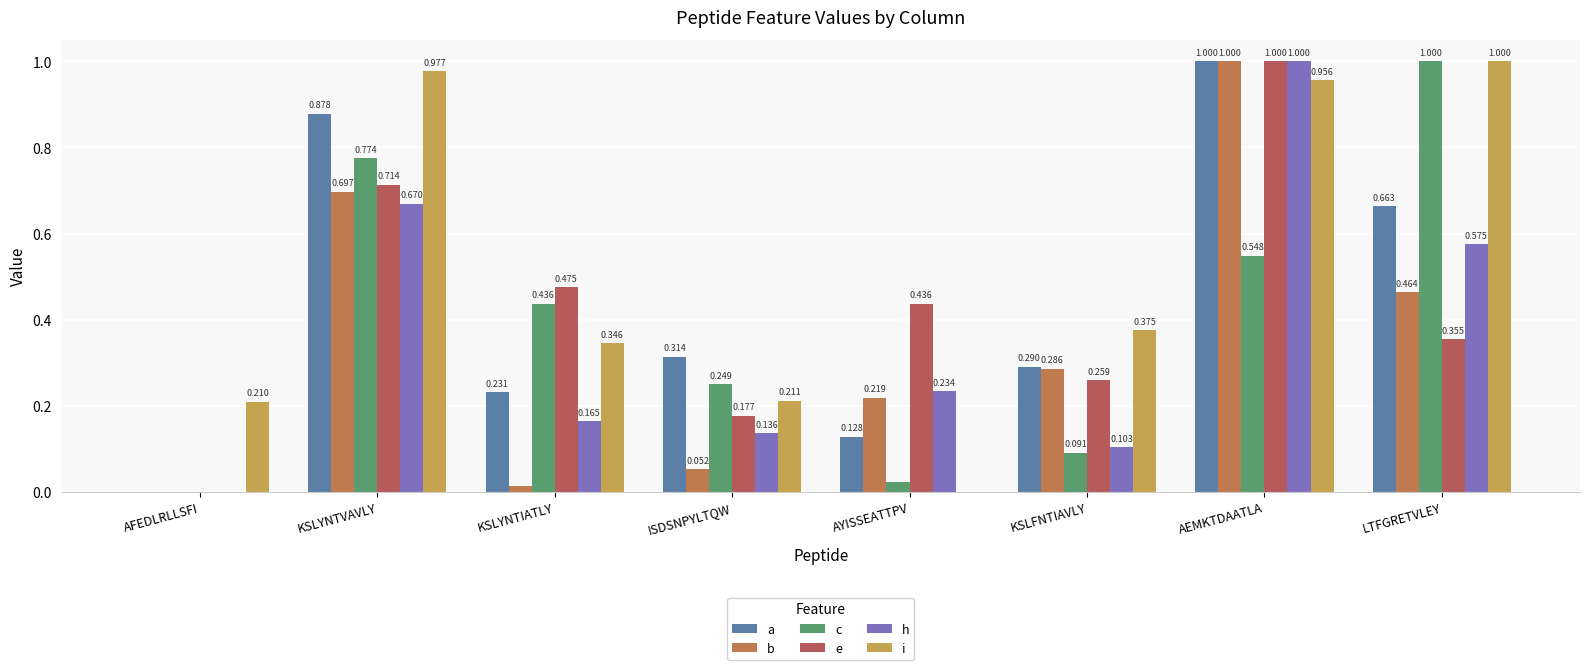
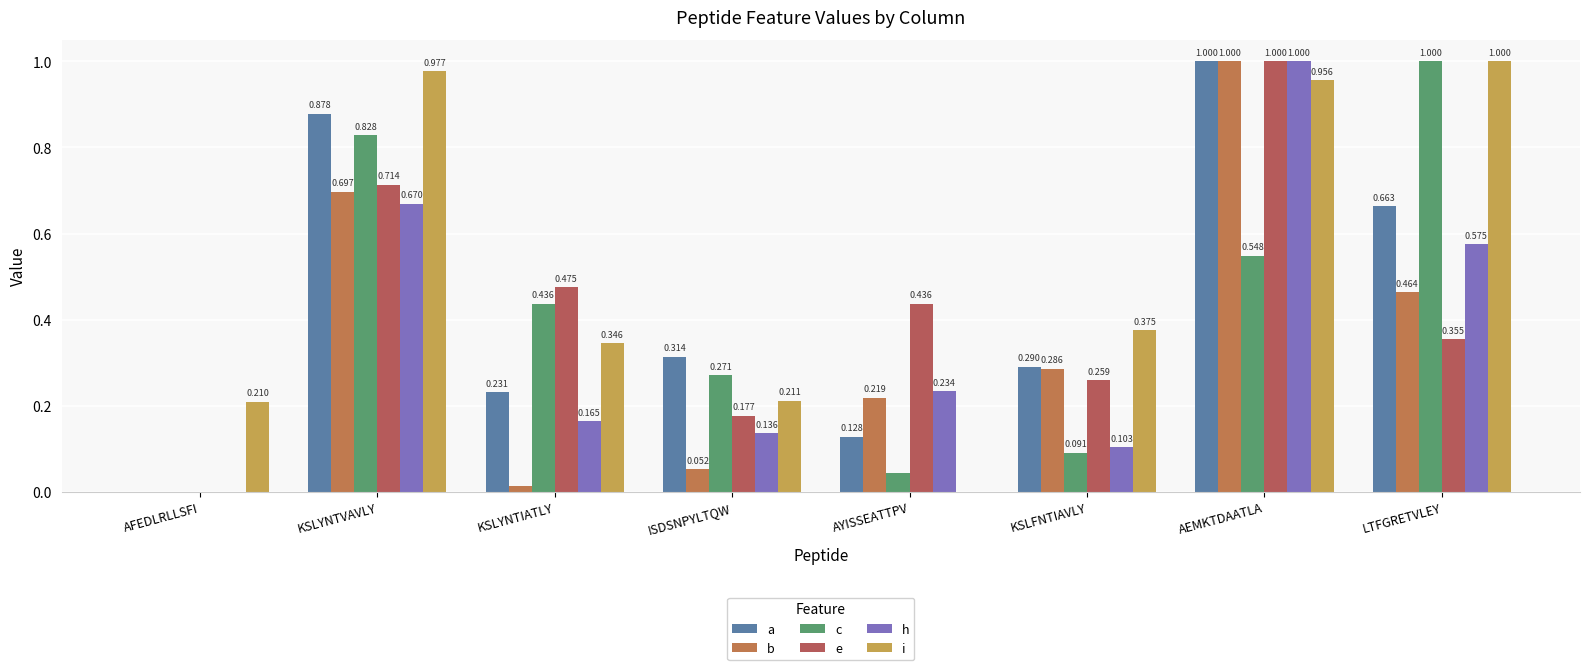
c, KSLYNTVAVLY: 0.774 -> 0.828
c, ISDSNPYLTQW: 0.249 -> 0.271
c, AYISSEATTPV: 0.02 -> 0.04
